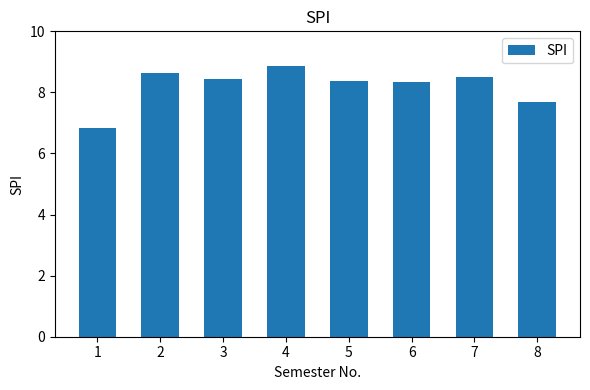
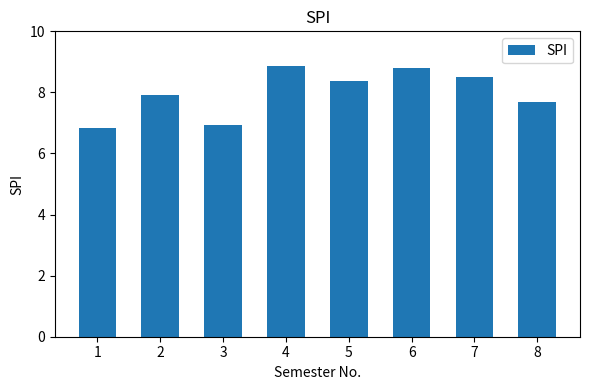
2: 8.6 -> 7.9
3: 8.4 -> 6.9
6: 8.4 -> 8.8
